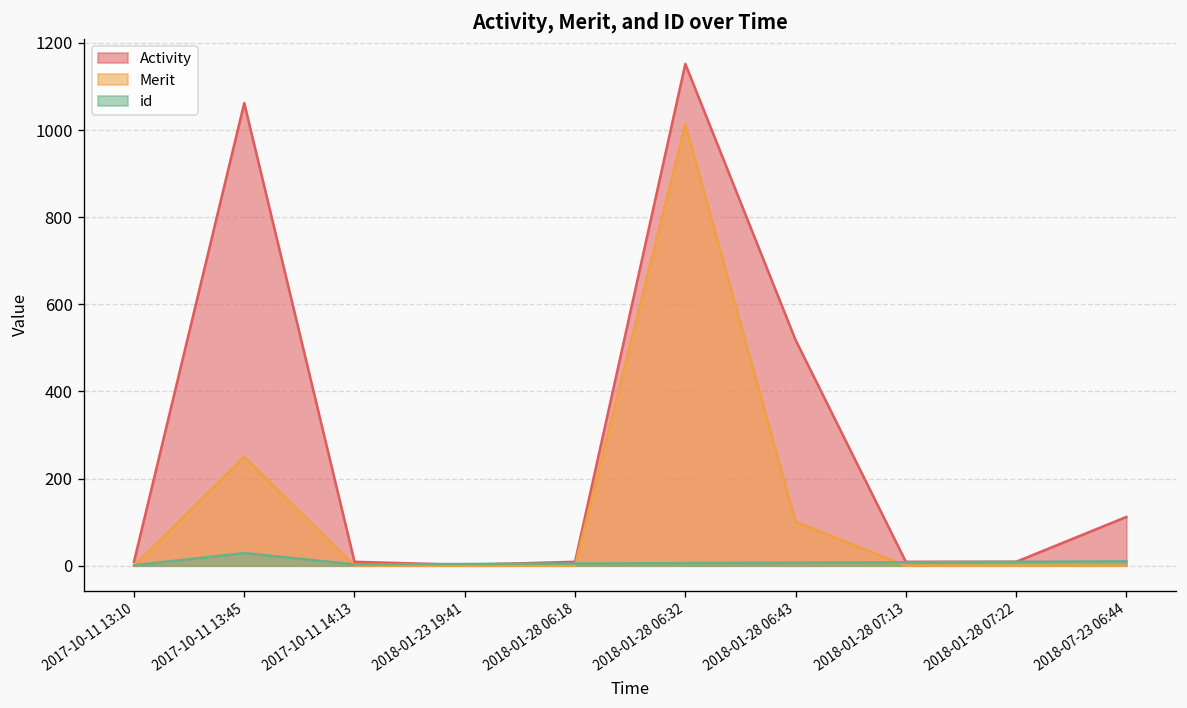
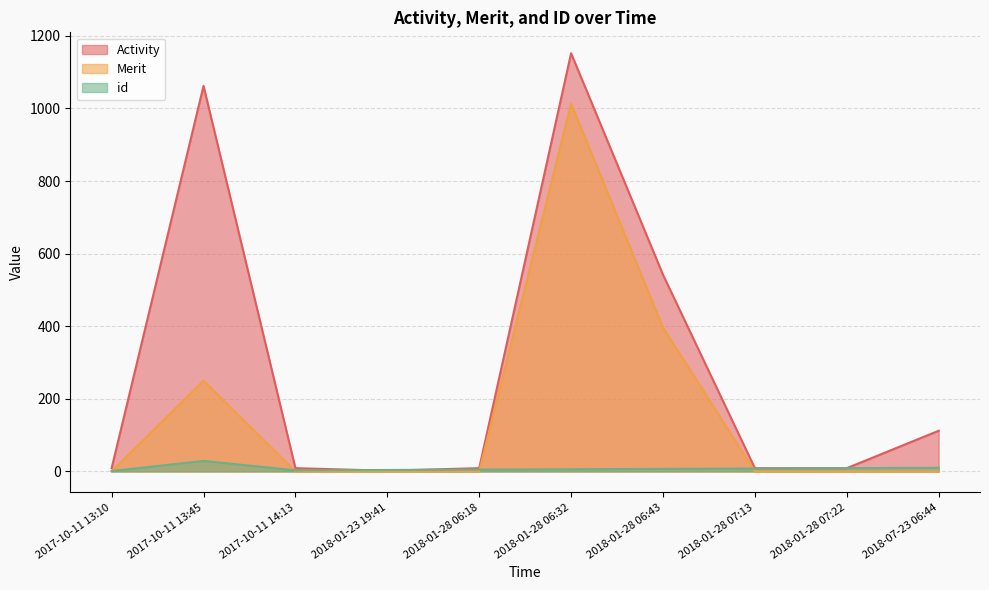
Activity, 2018-01-28 06:43: 520 -> 540
Merit, 2018-01-28 06:43: 100 -> 400
